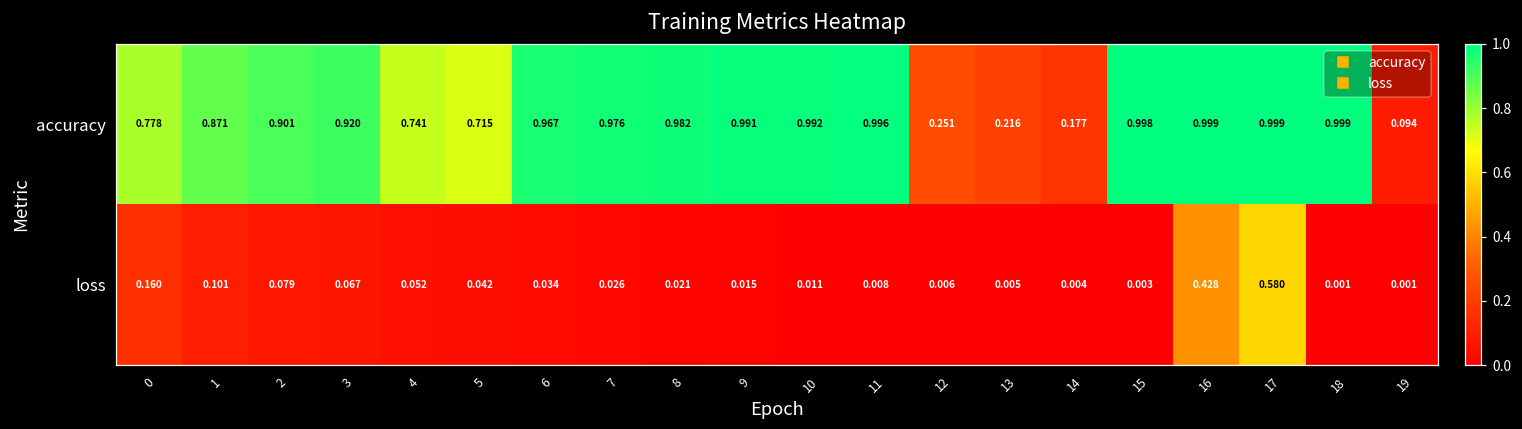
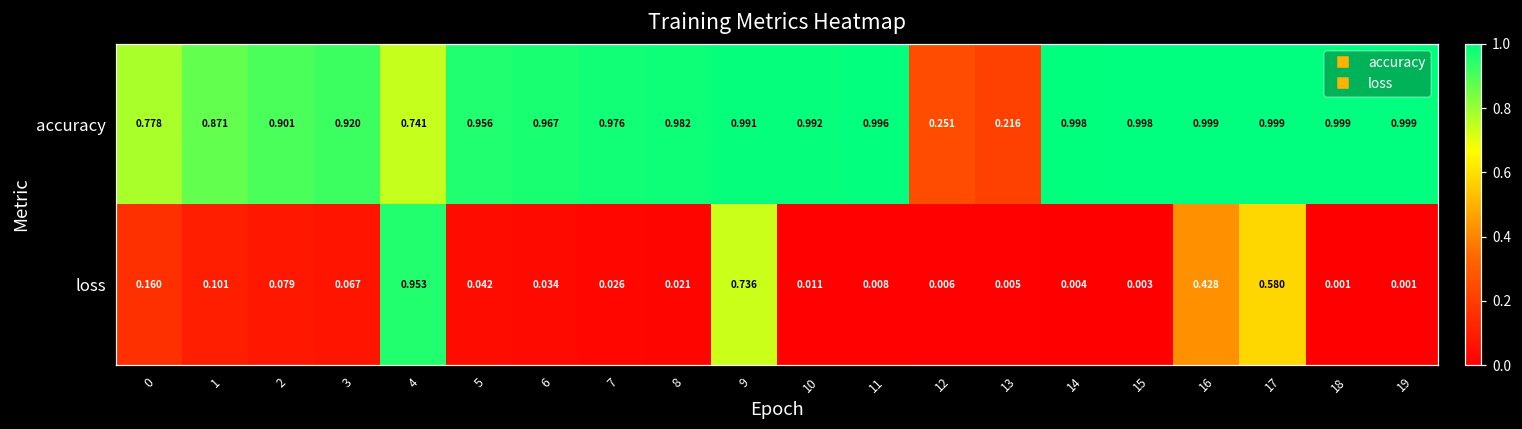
accuracy, 5: 0.715 -> 0.956
accuracy, 14: 0.177 -> 0.998
accuracy, 19: 0.094 -> 0.999
loss, 4: 0.052 -> 0.953
loss, 9: 0.015 -> 0.736
